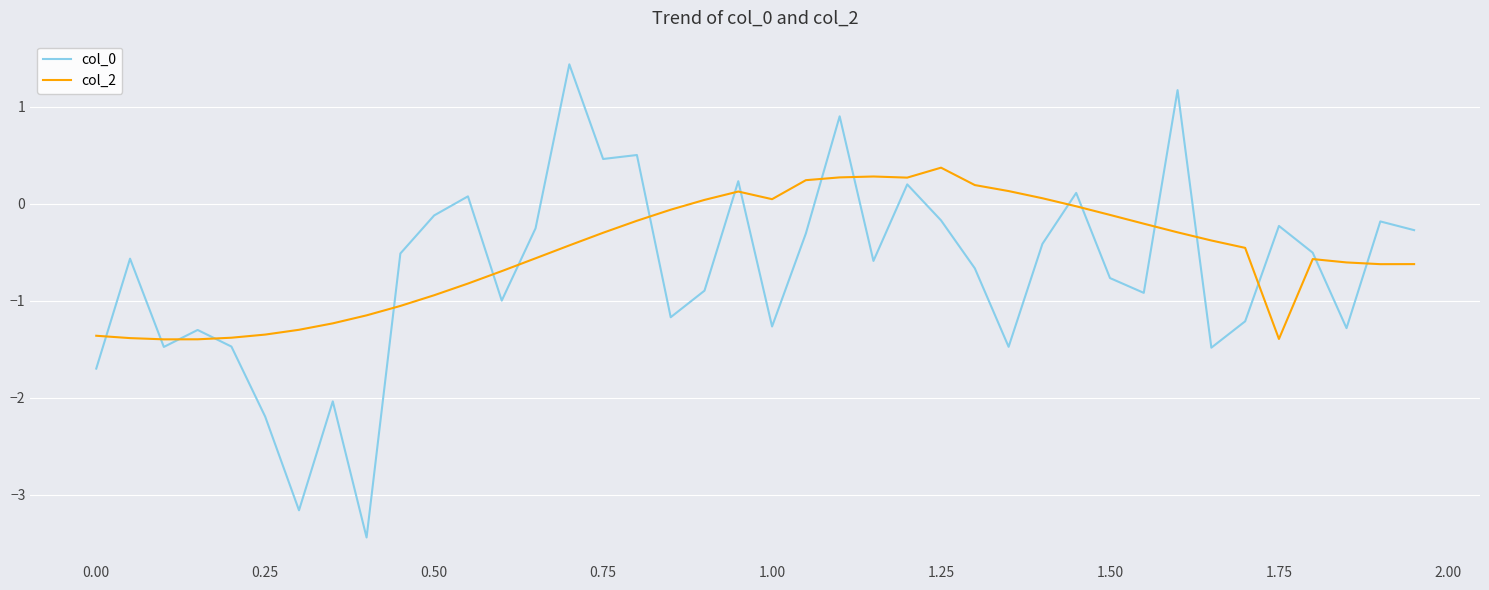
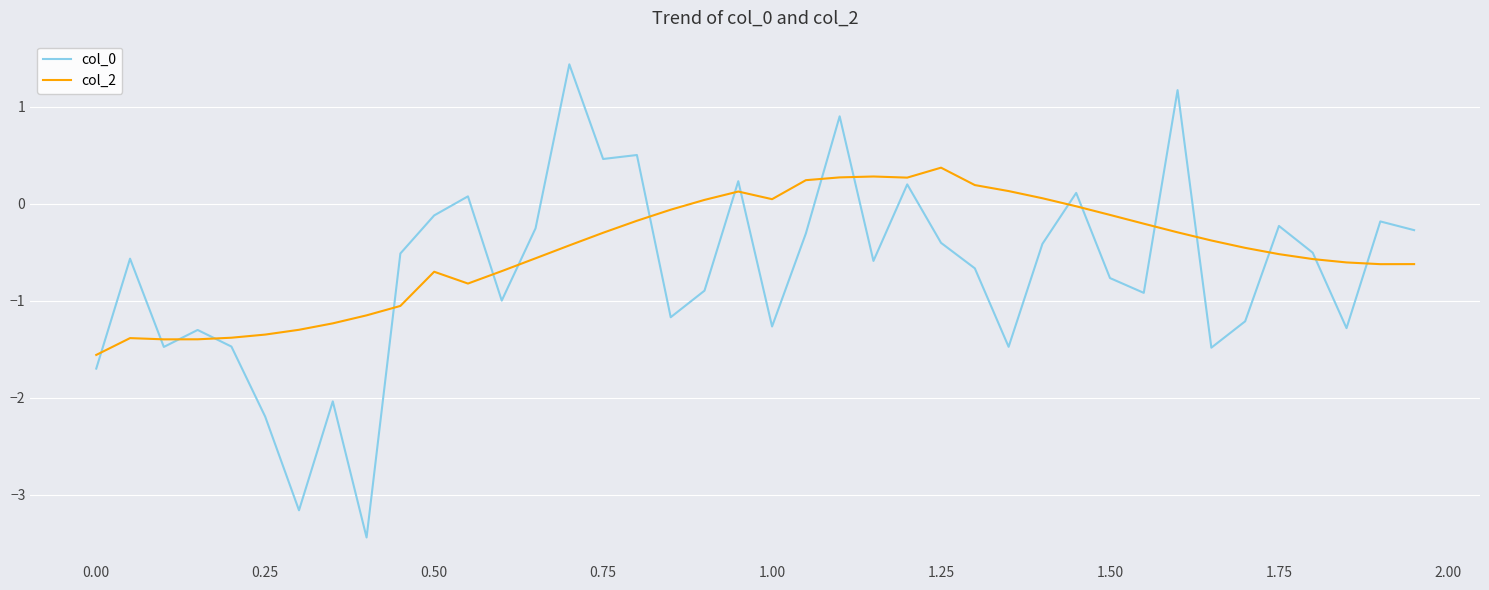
col_2, 0.00: -1.4 -> -1.6
col_2, 0.50: -0.9 -> -0.7
col_0, 1.25: -0.2 -> -0.4
col_2, 1.75: -1.4 -> -0.5
